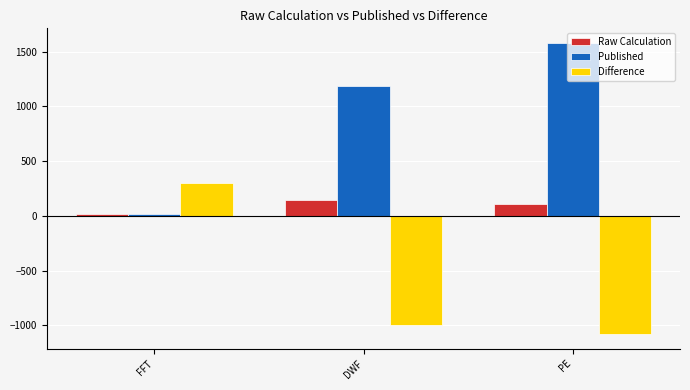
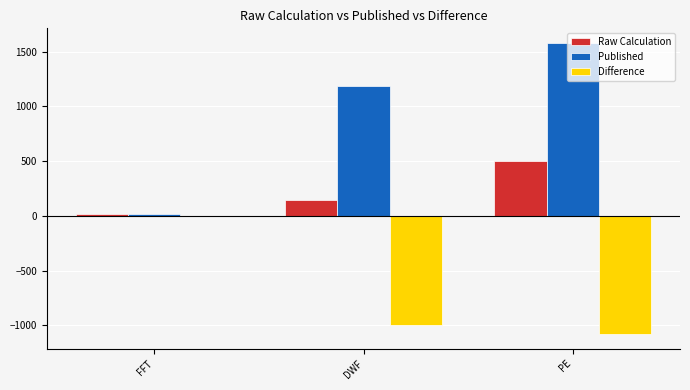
Difference, FFT: 300 -> 0
Raw Calculation, PE: 110 -> 500
